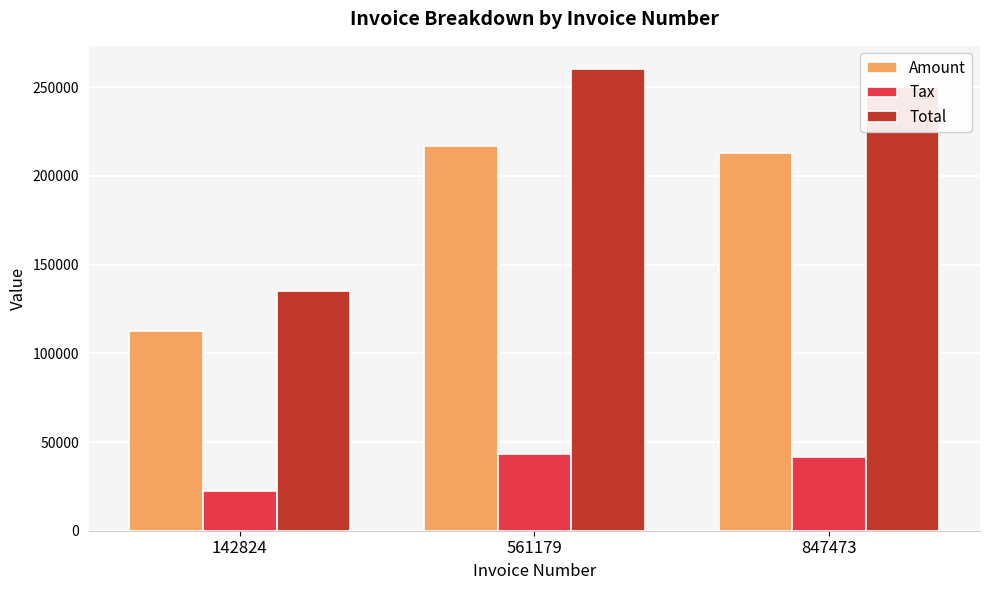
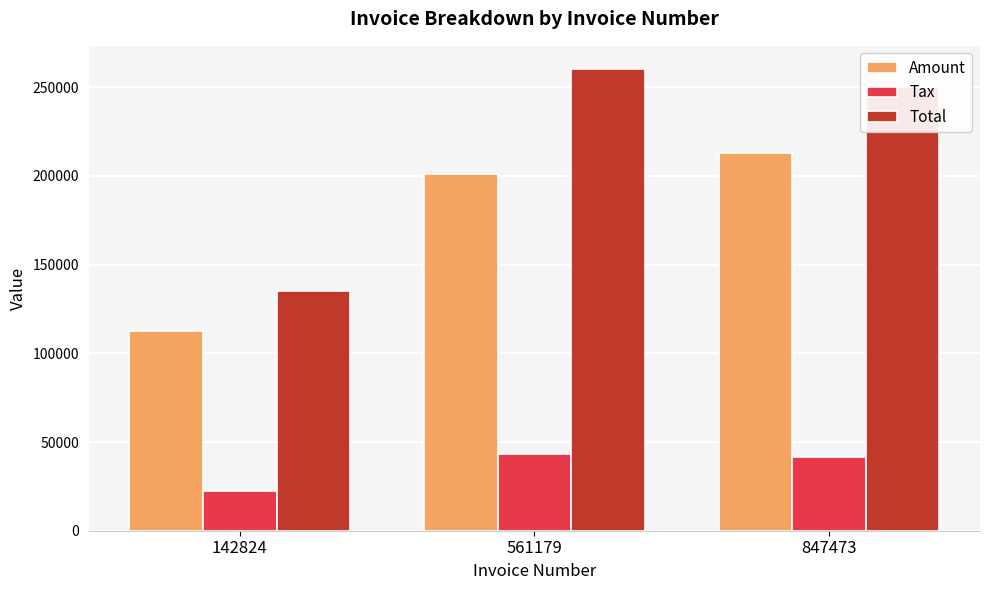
Amount, 561179: 217000 -> 201000
